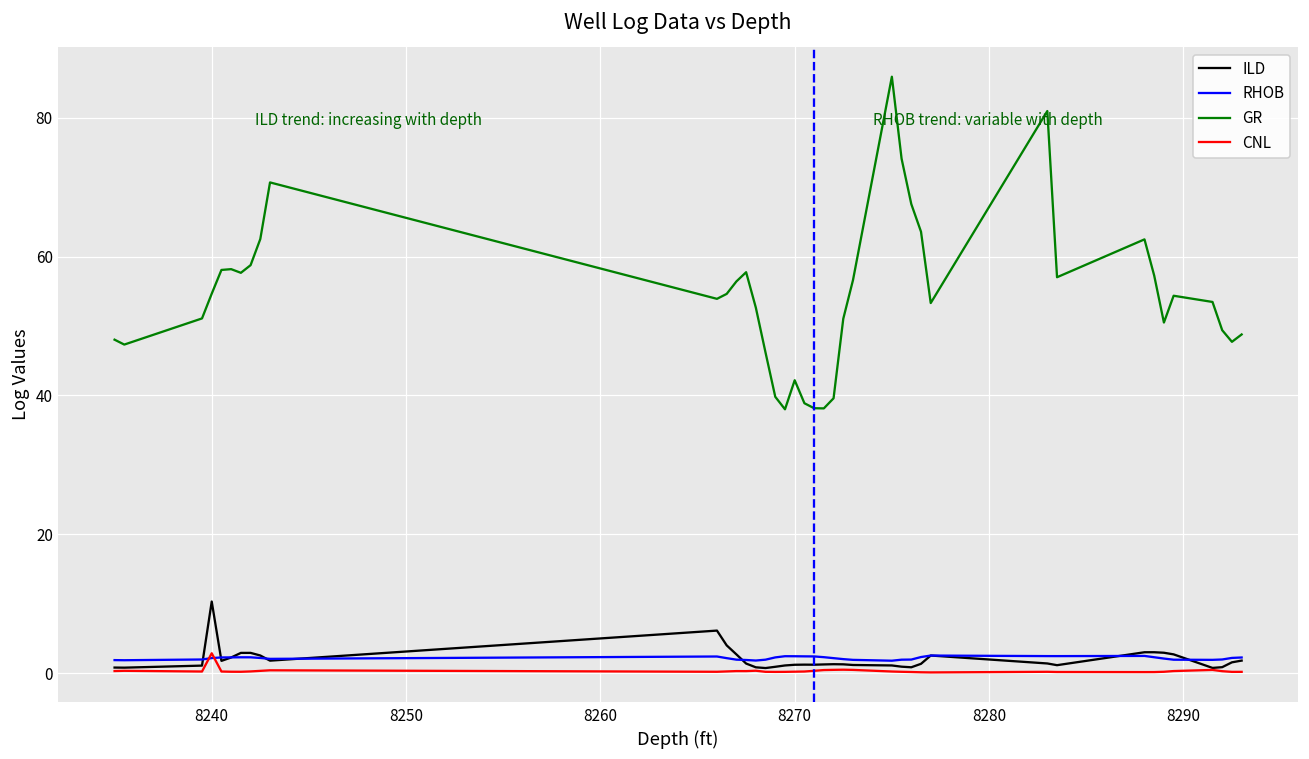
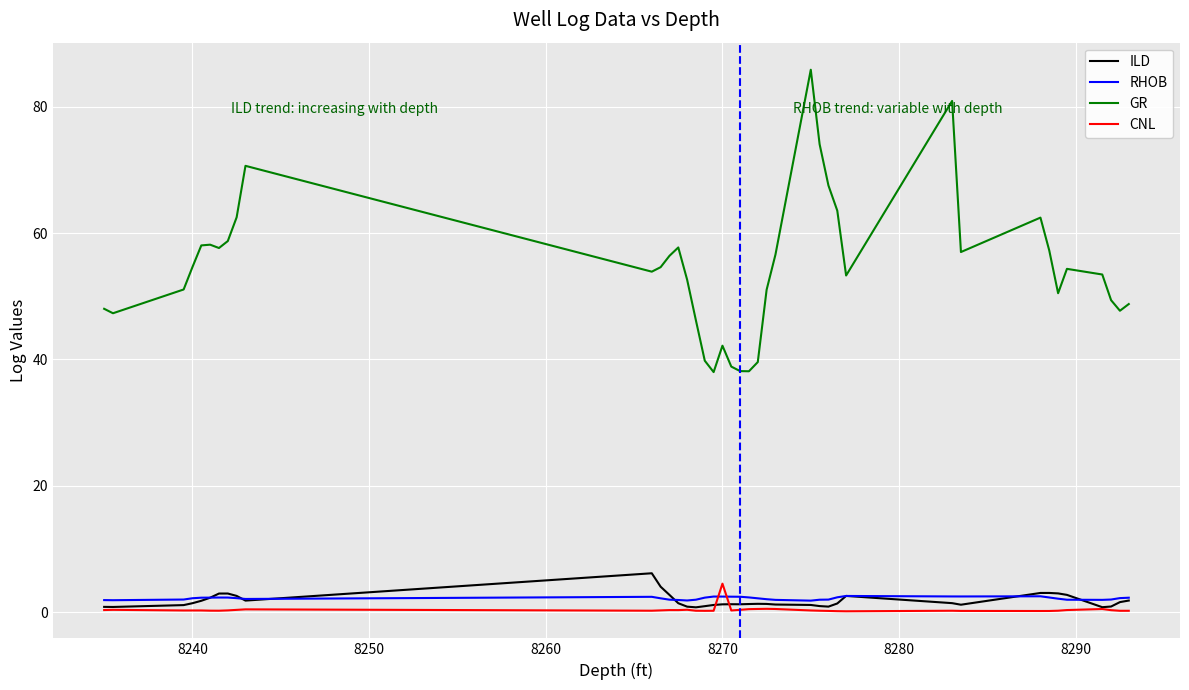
ILD, 8240: 10 -> 1
CNL, 8240: 3 -> 0
CNL, 8270: 0 -> 4
